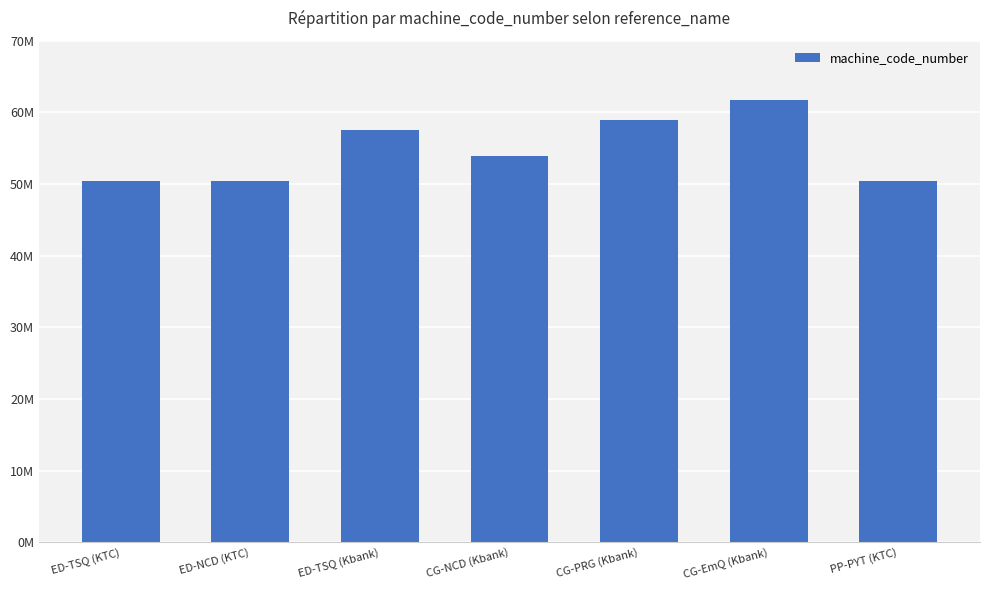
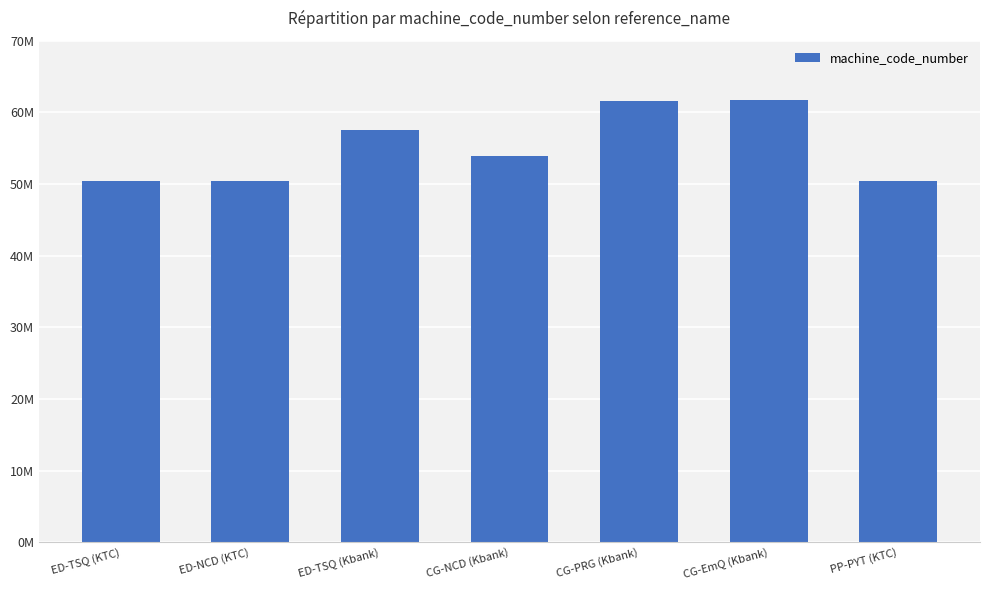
CG-PRG (Kbank): 59000000 -> 62000000
